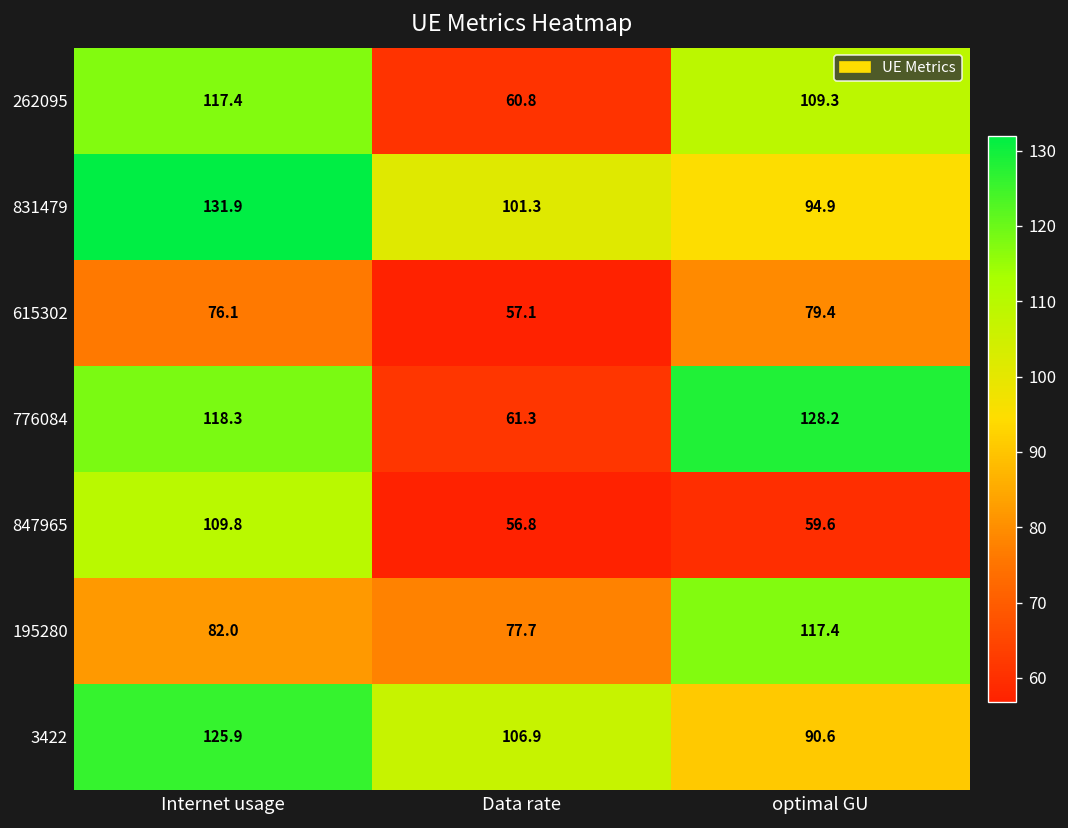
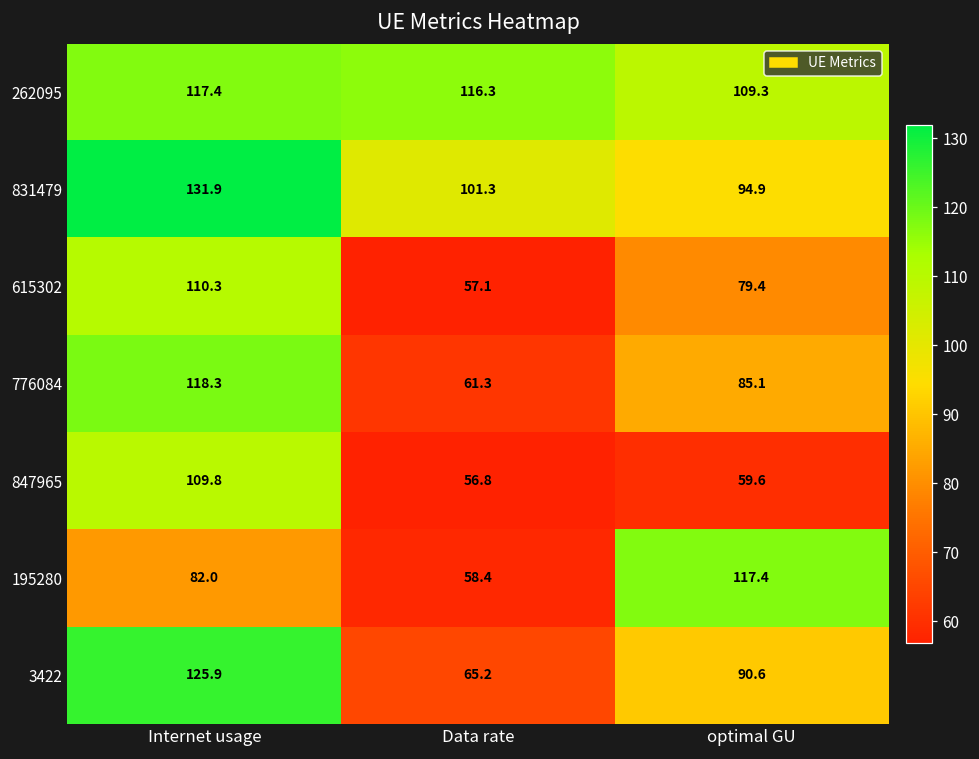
262095, Data rate: 60.8 -> 116.3
615302, Internet usage: 76.1 -> 110.3
776084, optimal GU: 128.2 -> 85.1
195280, Data rate: 77.7 -> 58.4
3422, Data rate: 106.9 -> 65.2
